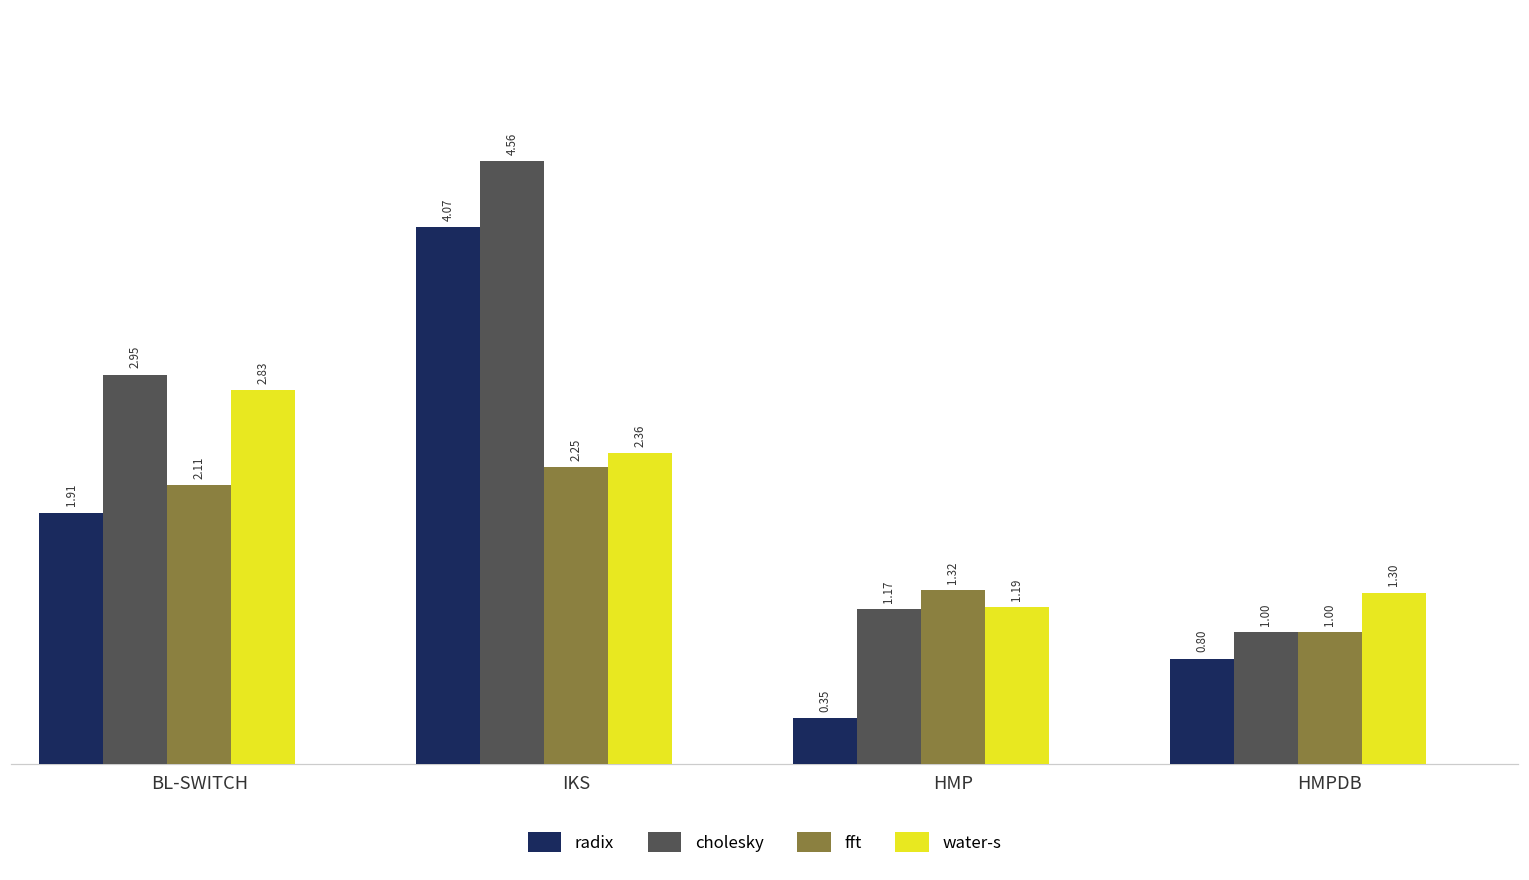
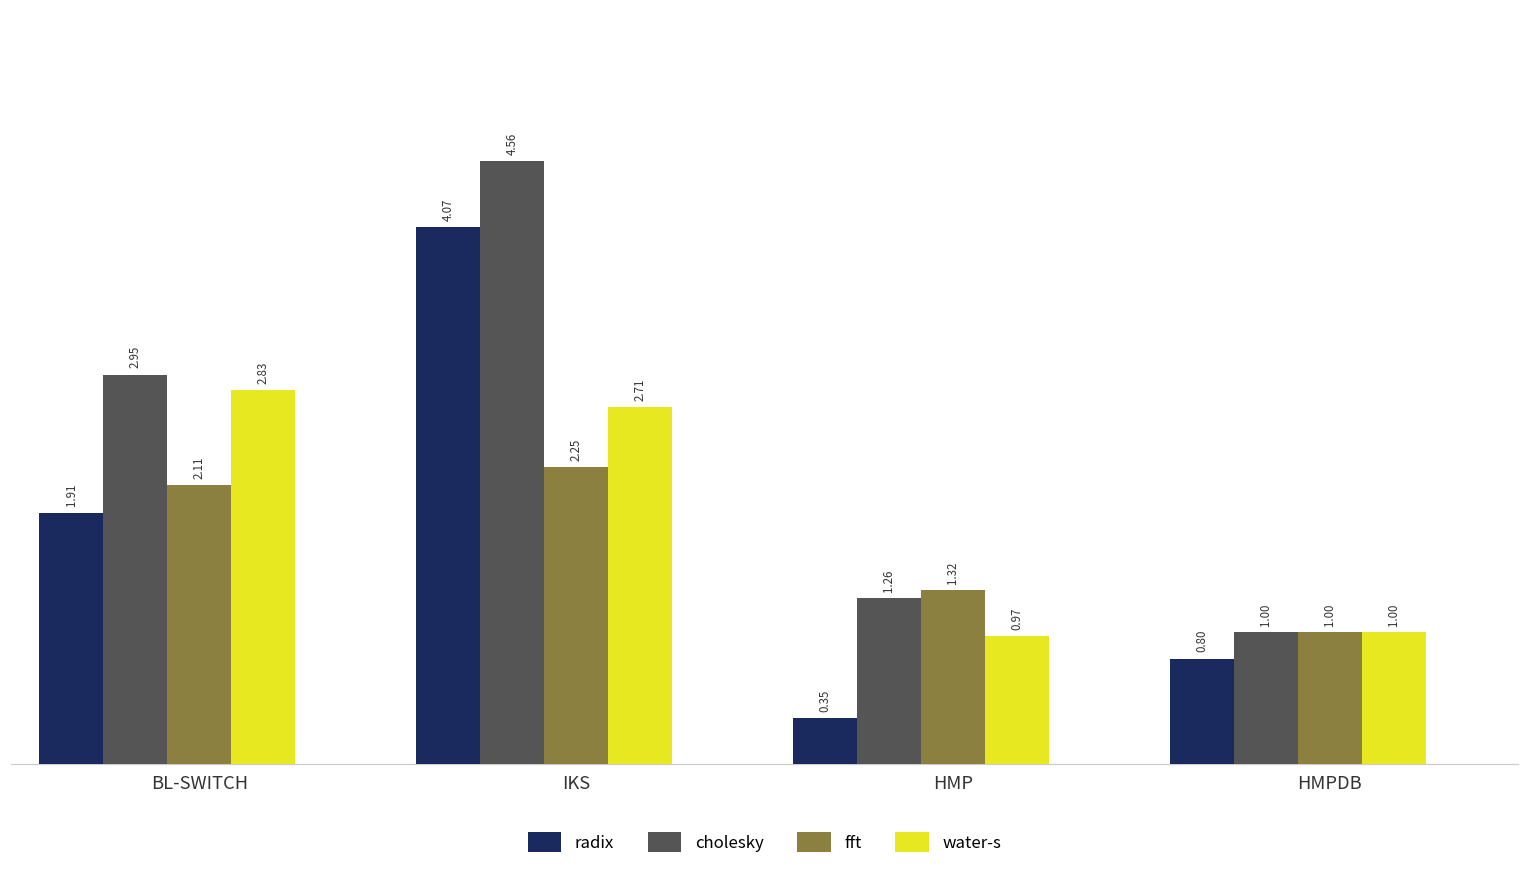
water-s, IKS: 2.36 -> 2.71
cholesky, HMP: 1.17 -> 1.26
water-s, HMP: 1.19 -> 0.97
water-s, HMPDB: 1.30 -> 1.00
